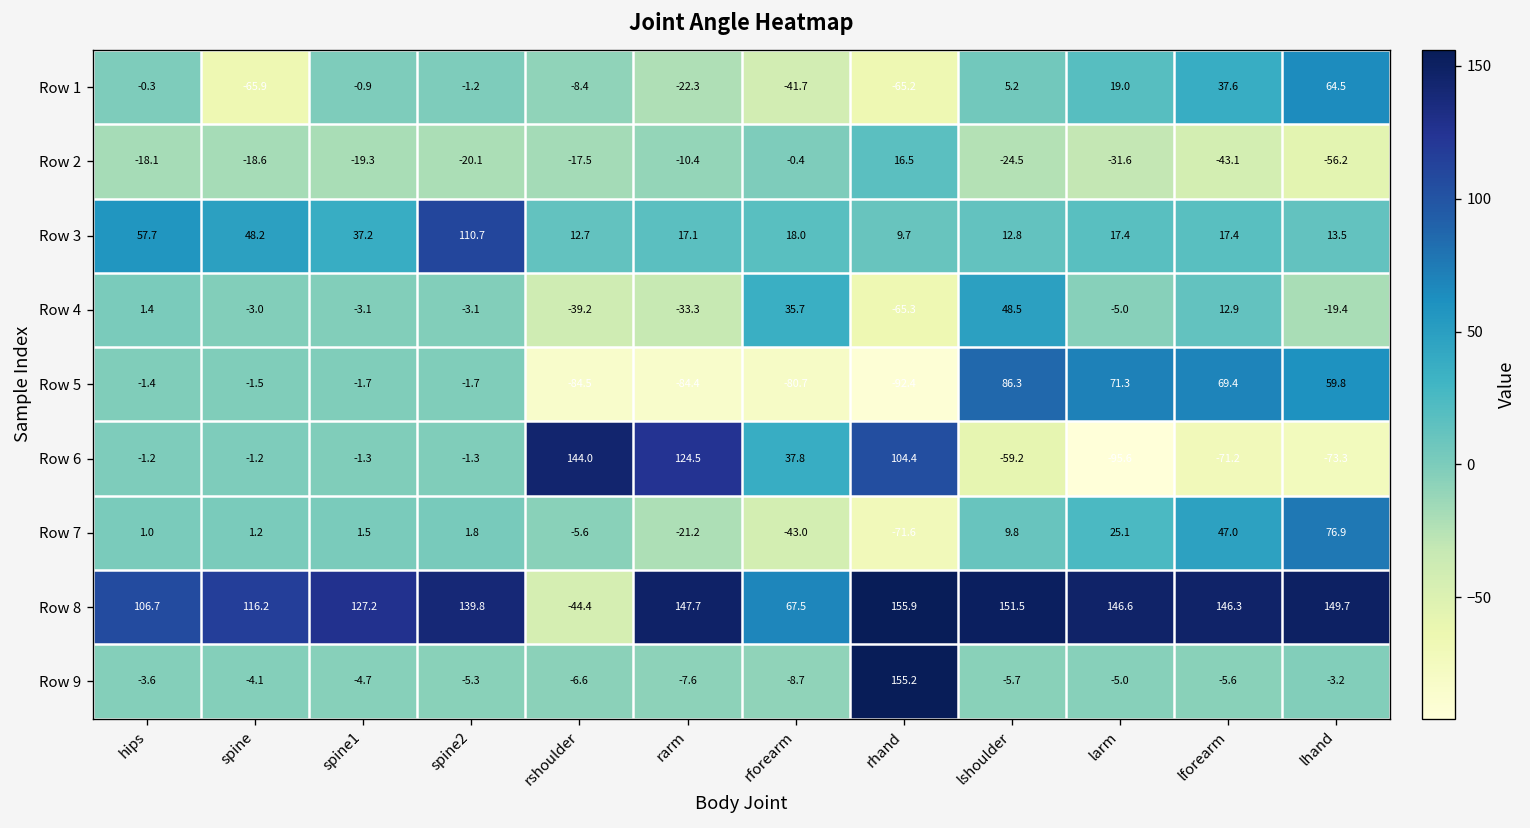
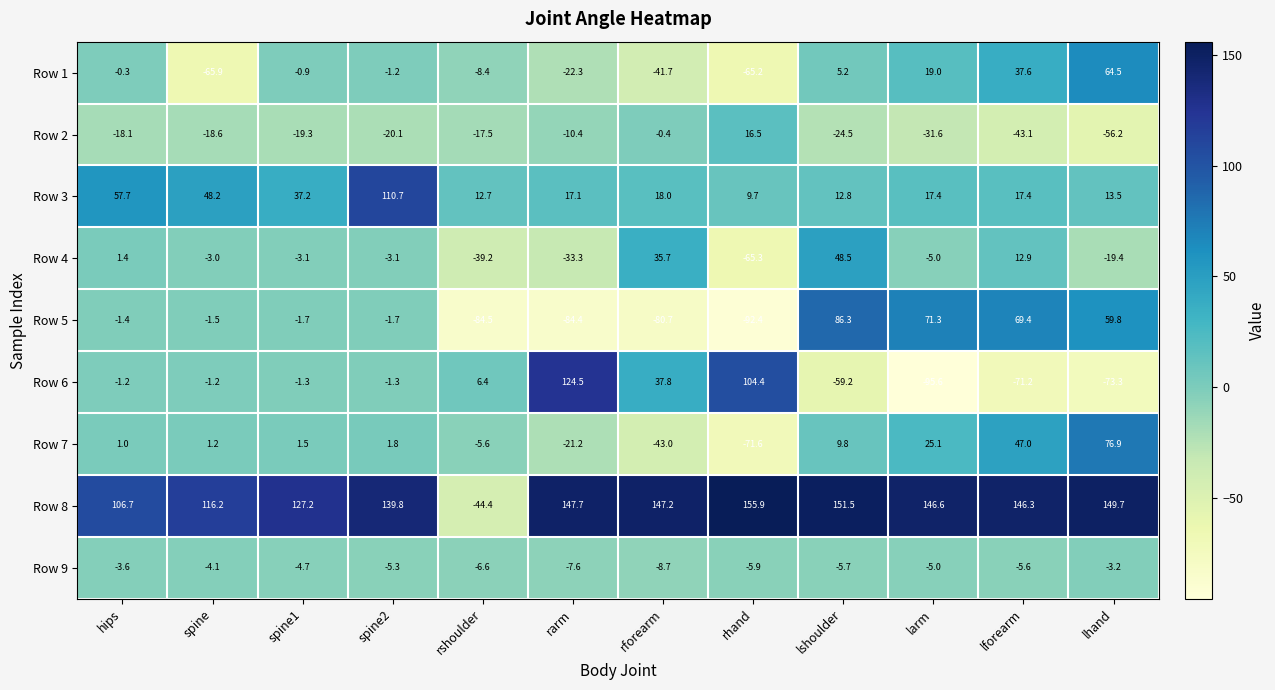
Row 6, rshoulder: 144.0 -> 6.4
Row 8, rforearm: 67.5 -> 147.2
Row 9, rhand: 155.2 -> -5.9
